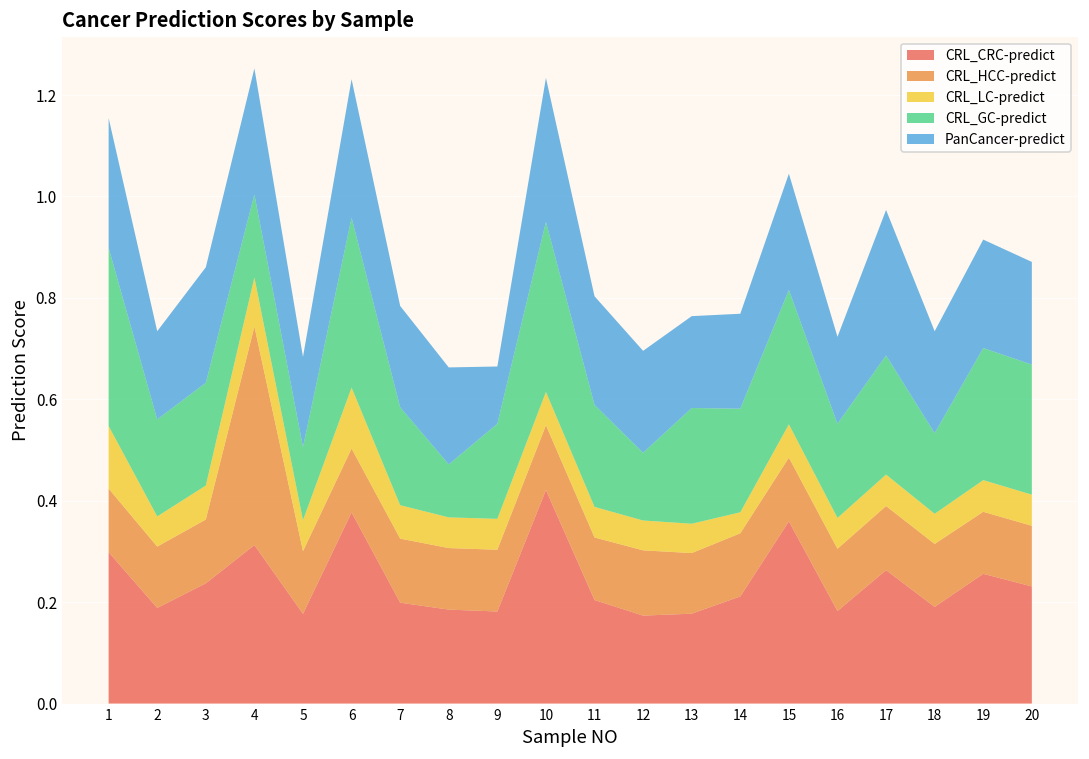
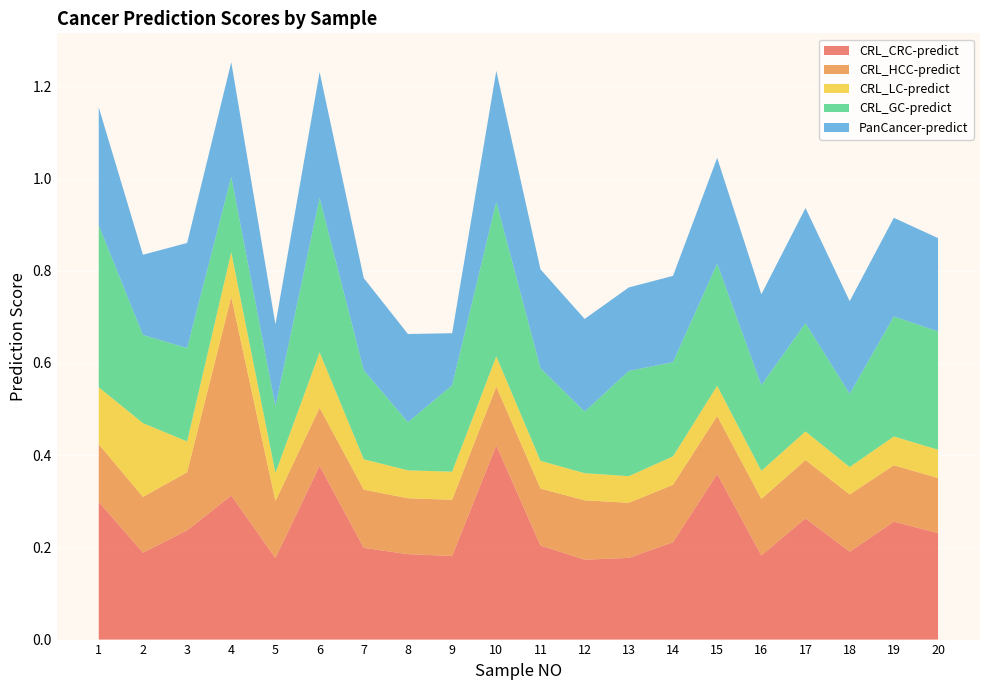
CRL_LC-predict, 2: 0.06 -> 0.16
CRL_LC-predict, 14: 0.04 -> 0.06
PanCancer-predict, 16: 0.17 -> 0.20
PanCancer-predict, 17: 0.29 -> 0.25
